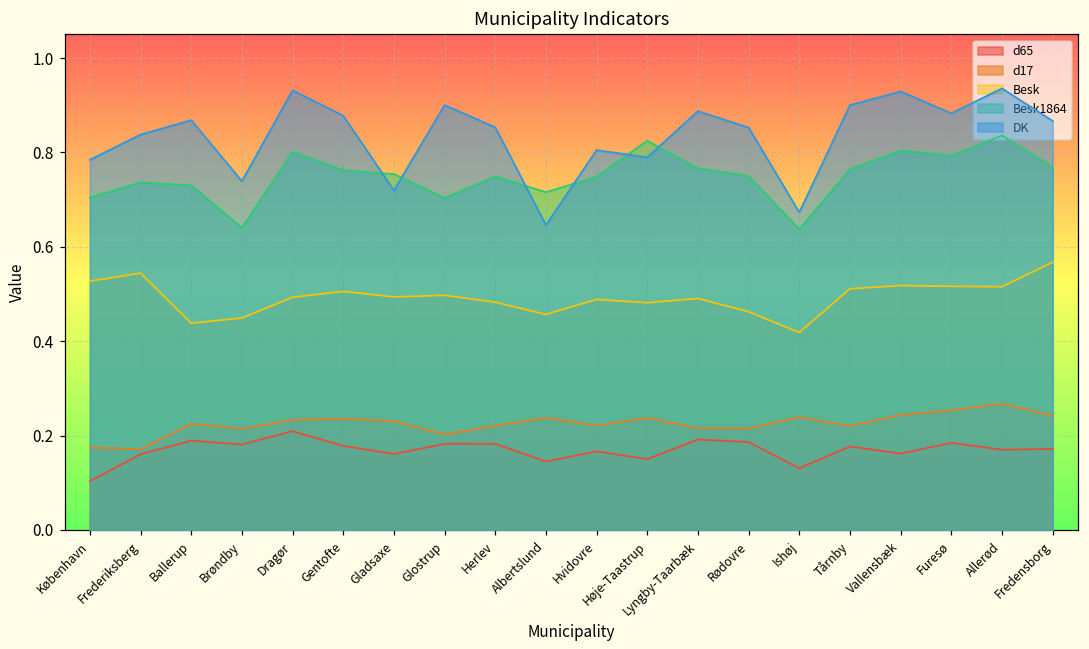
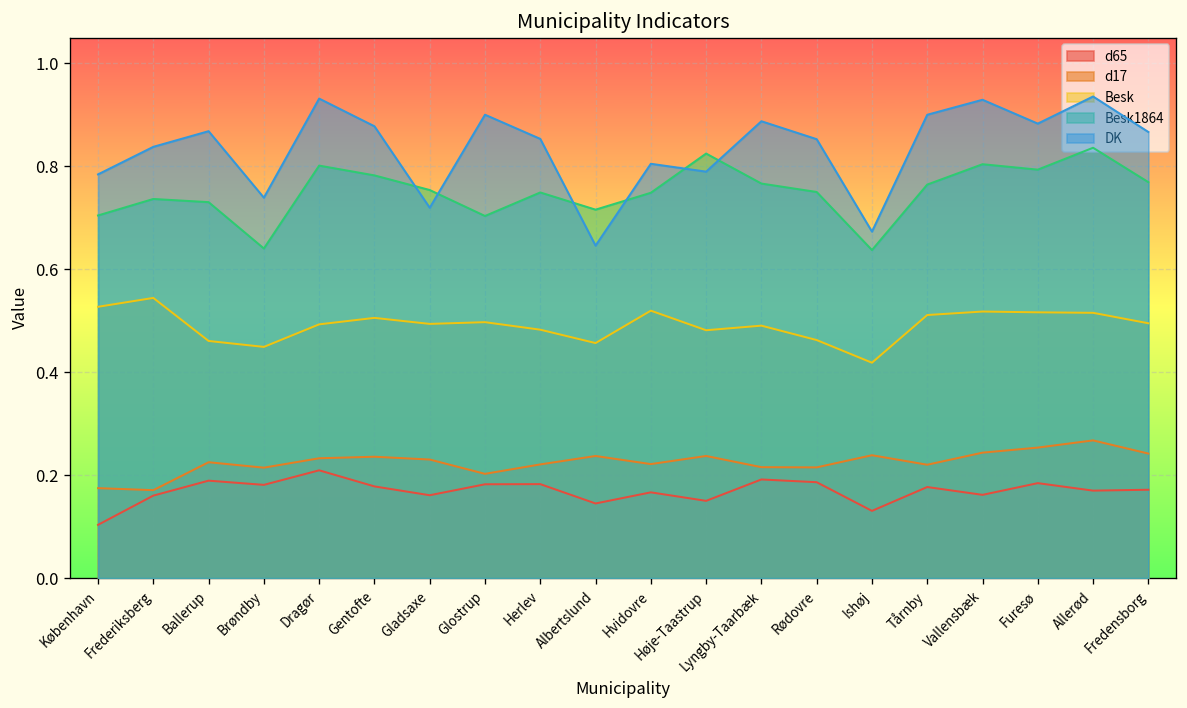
Besk, Ballerup: 0.44 -> 0.46
Besk1864, Gentofte: 0.76 -> 0.78
Besk, Hvidovre: 0.49 -> 0.52
Besk, Fredensborg: 0.57 -> 0.50
